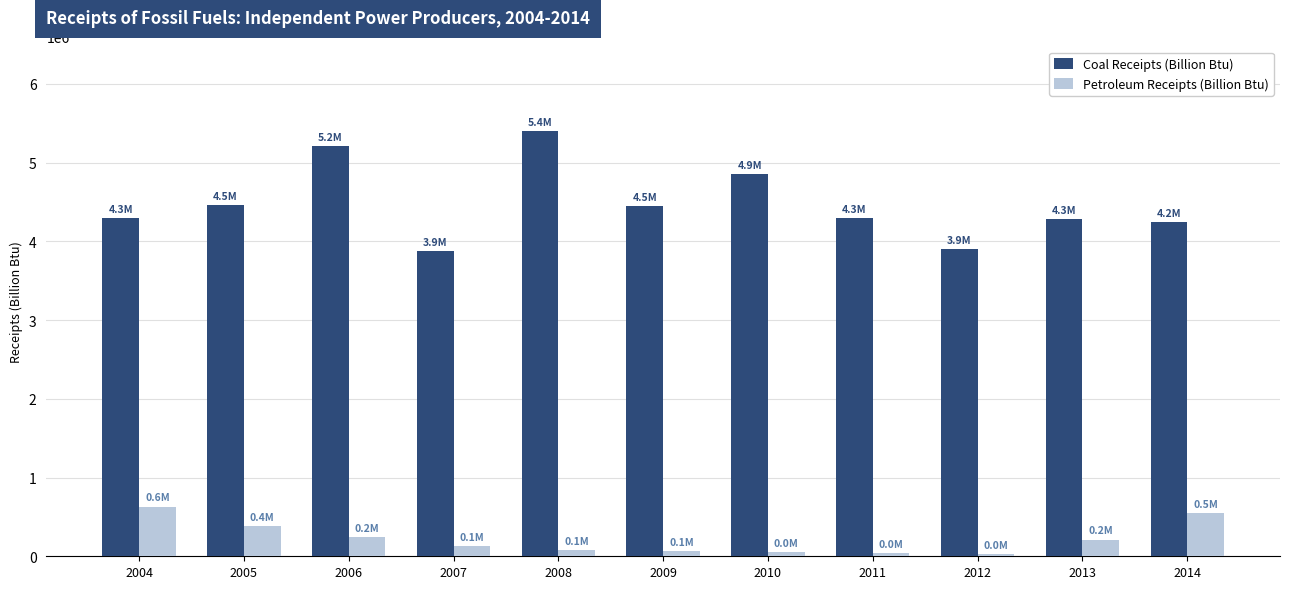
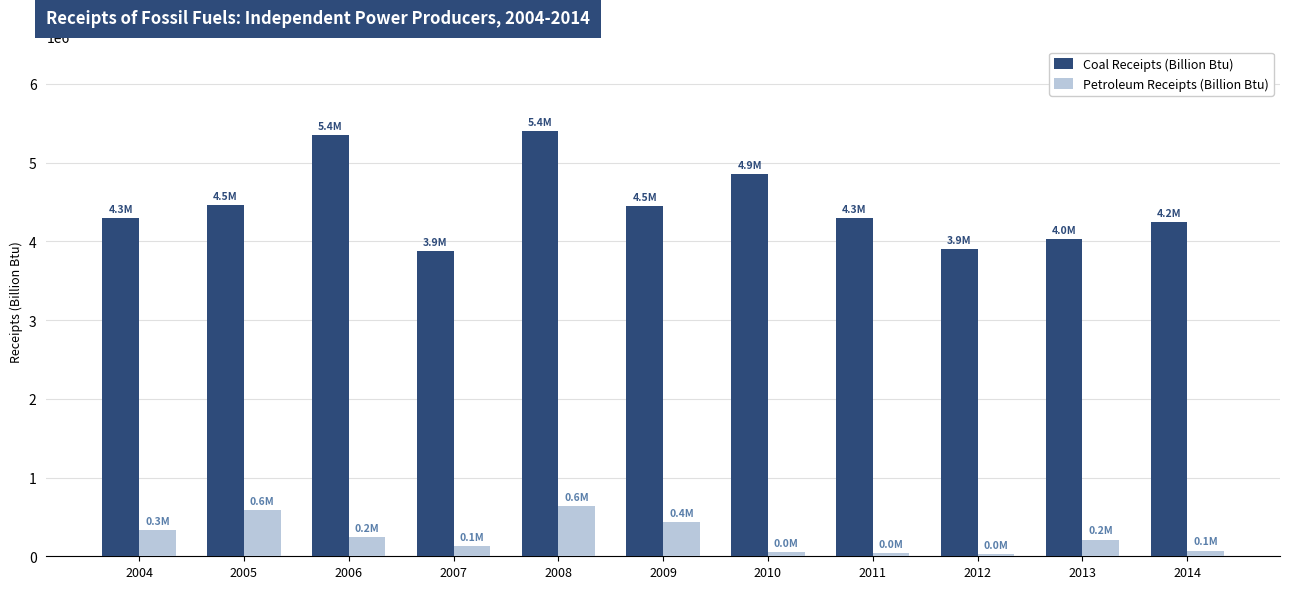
Petroleum Receipts (Billion Btu), 2004: 0.6M -> 0.3M
Petroleum Receipts (Billion Btu), 2005: 0.4M -> 0.6M
Coal Receipts (Billion Btu), 2006: 5.2M -> 5.4M
Petroleum Receipts (Billion Btu), 2008: 0.1M -> 0.6M
Petroleum Receipts (Billion Btu), 2009: 0.1M -> 0.4M
Coal Receipts (Billion Btu), 2013: 4.3M -> 4.0M
Petroleum Receipts (Billion Btu), 2014: 0.5M -> 0.1M
